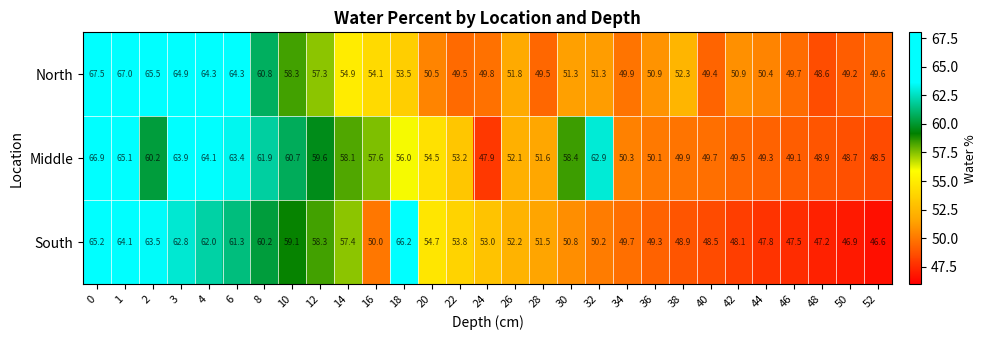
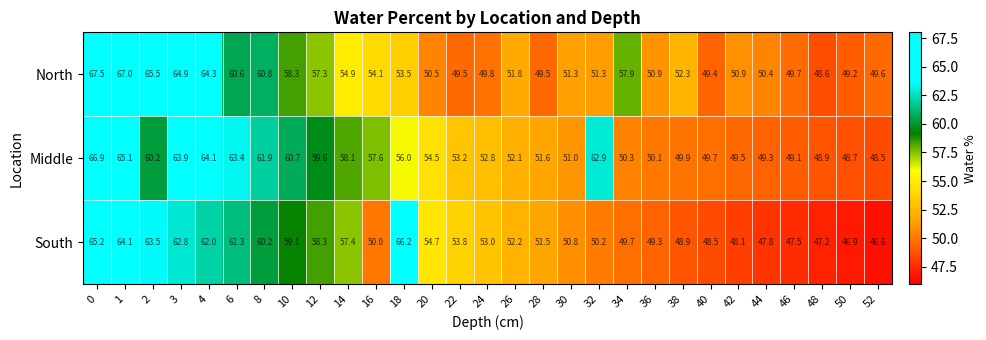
North, 6: 64.3 -> 60.6
North, 34: 49.9 -> 57.9
Middle, 24: 47.9 -> 52.8
Middle, 30: 58.4 -> 51.0
